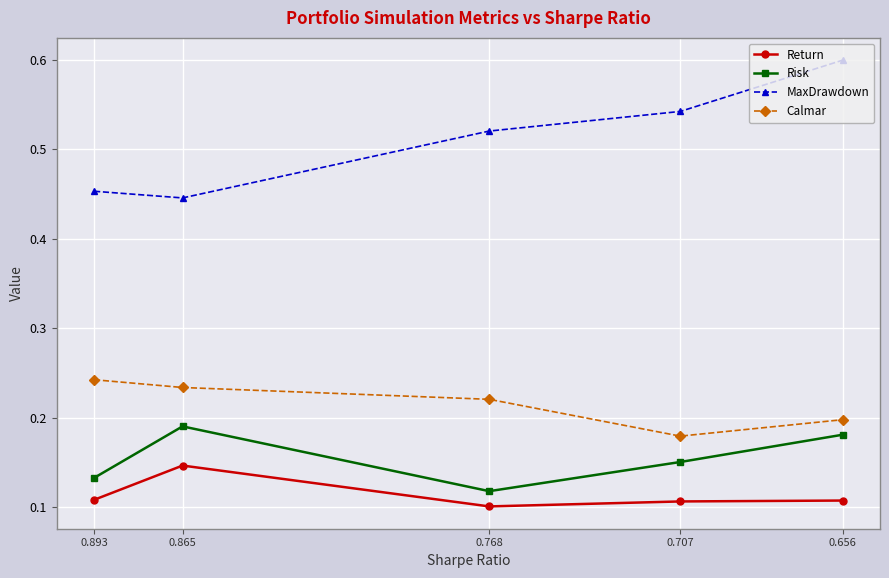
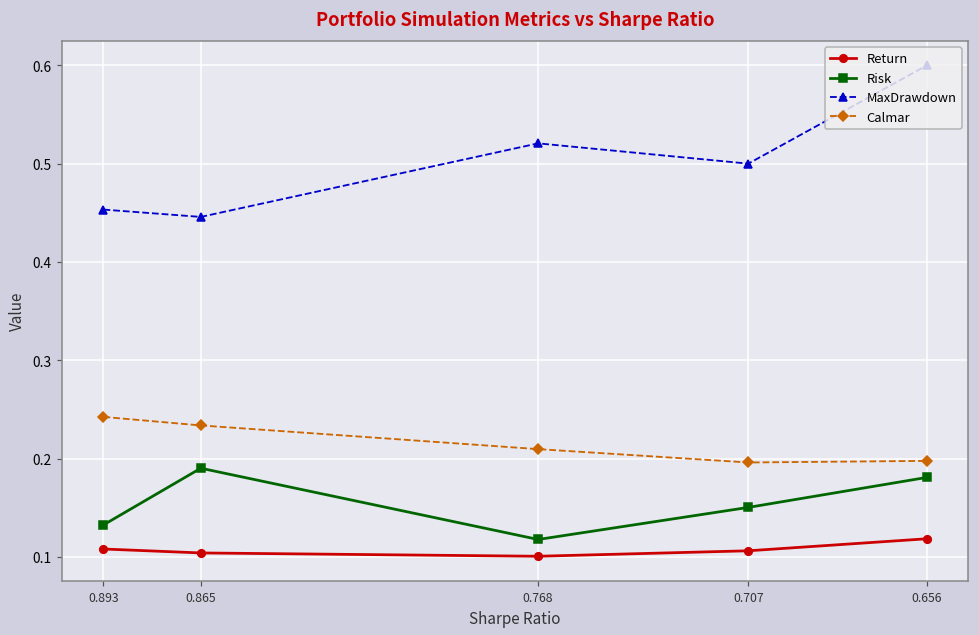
Return, 0.865: 0.15 -> 0.10
Calmar, 0.768: 0.22 -> 0.21
MaxDrawdown, 0.707: 0.54 -> 0.50
Calmar, 0.707: 0.18 -> 0.20
Return, 0.656: 0.11 -> 0.12
